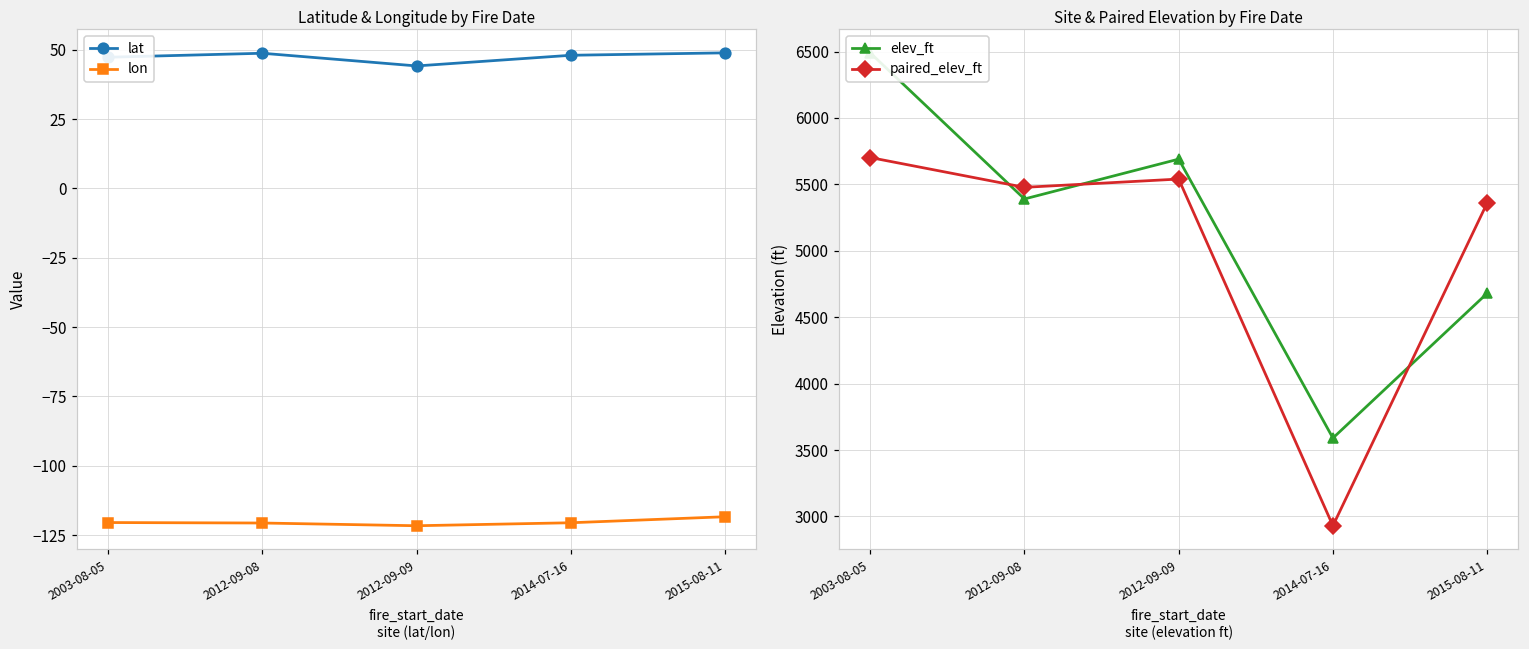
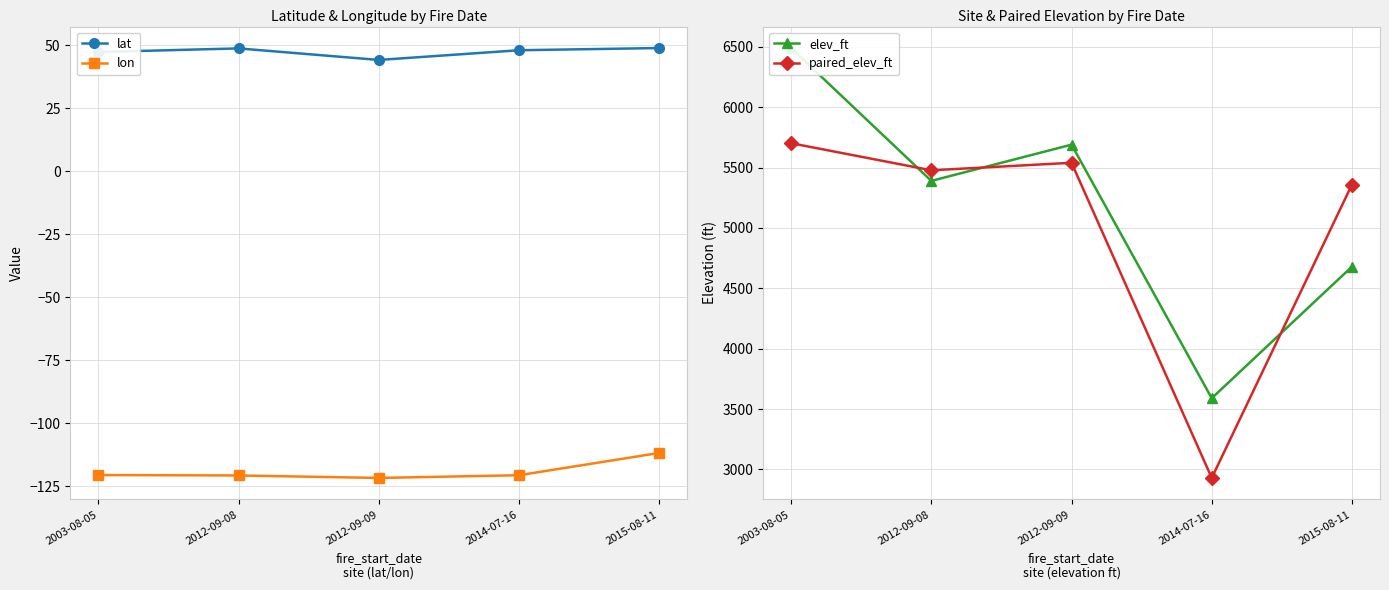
Latitude & Longitude by Fire Date, lon, 2015-08-11: -118 -> -112
